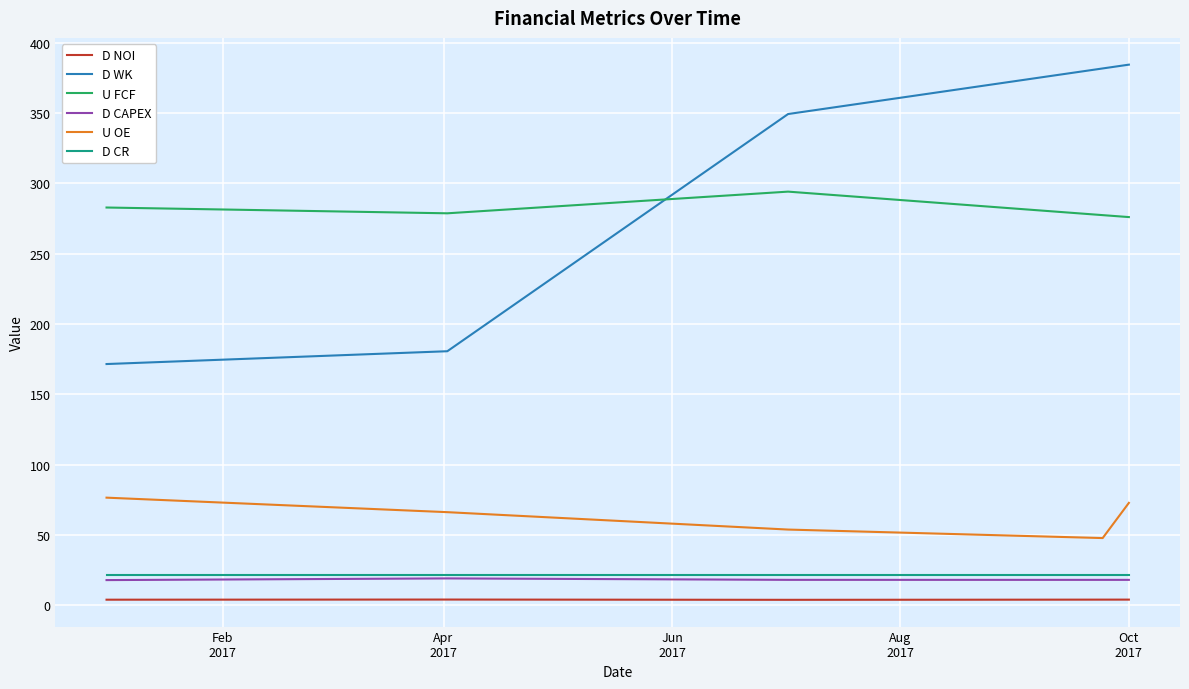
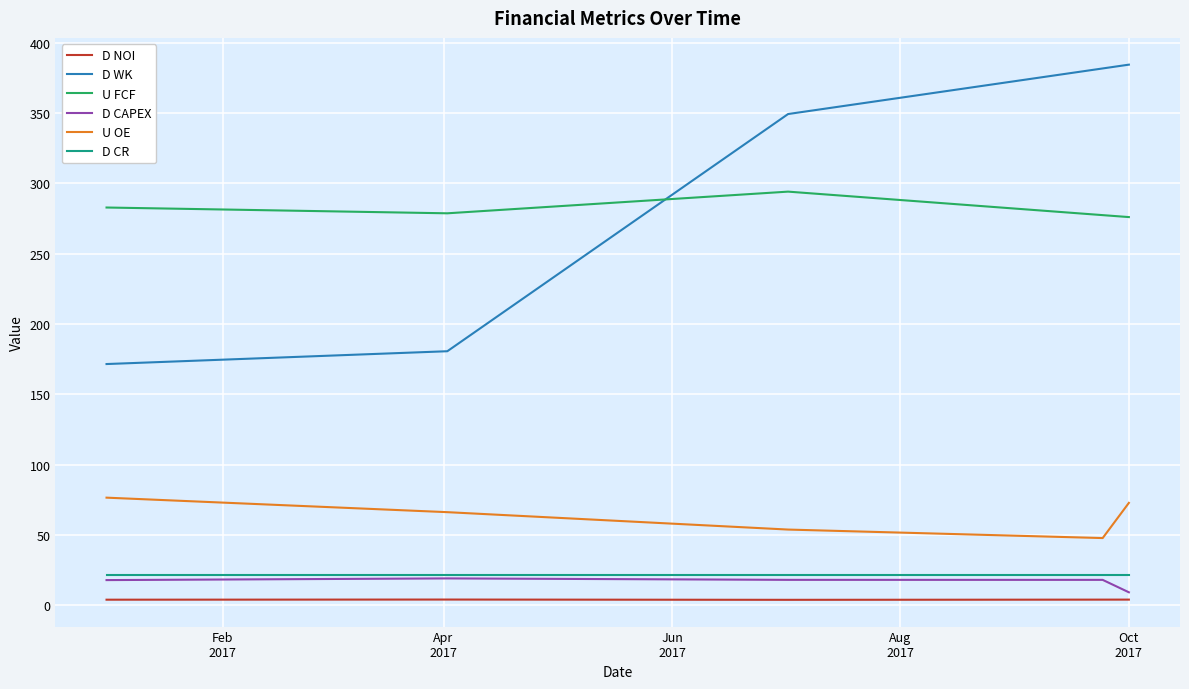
D CAPEX, Oct 2017: 18 -> 9
